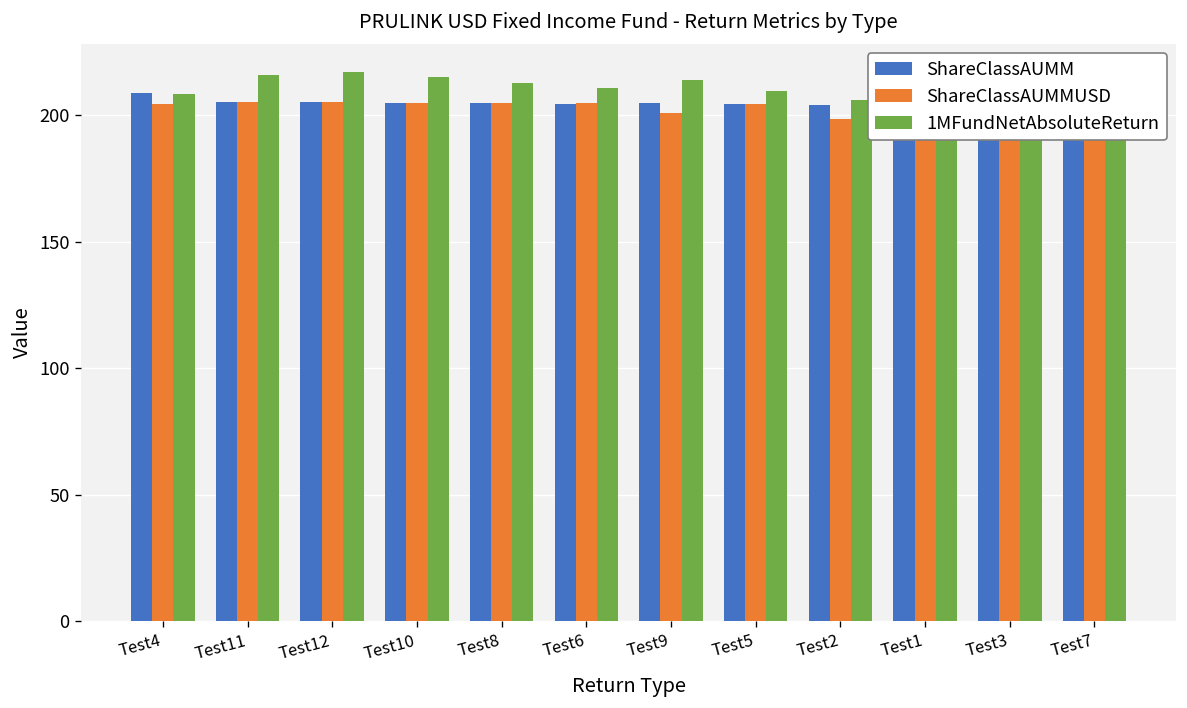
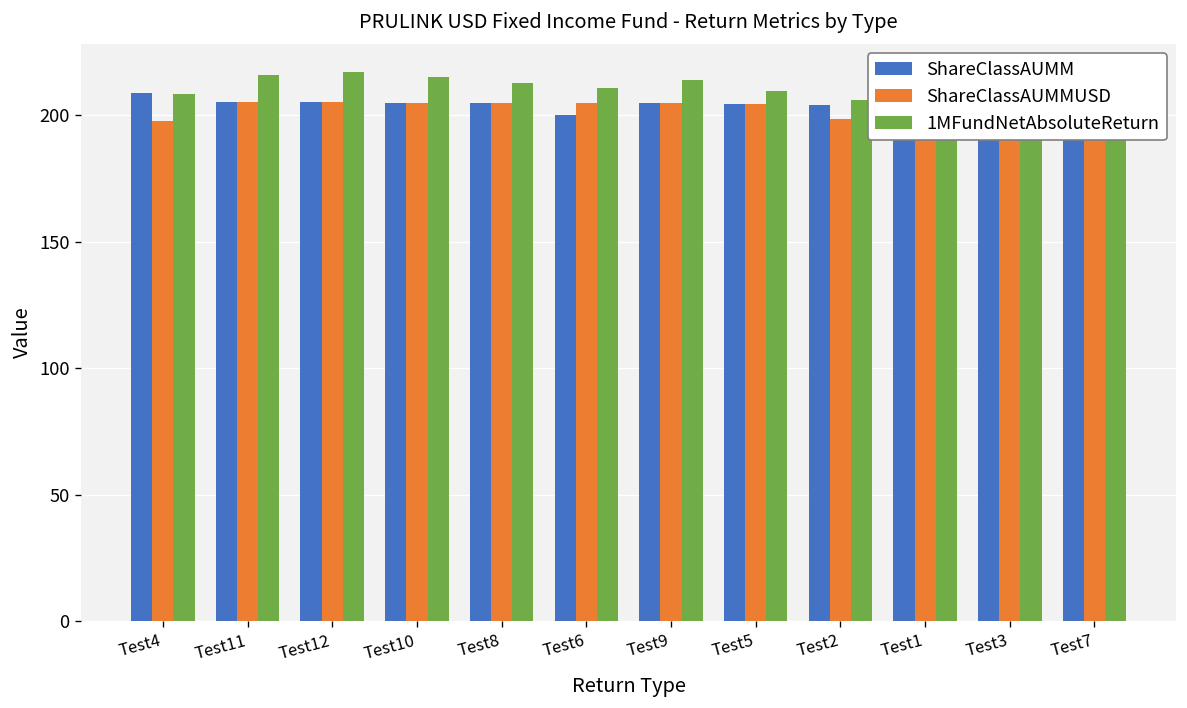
ShareClassAUMMUSD, Test4: 204 -> 198
ShareClassAUMM, Test6: 205 -> 200
ShareClassAUMMUSD, Test9: 201 -> 205
